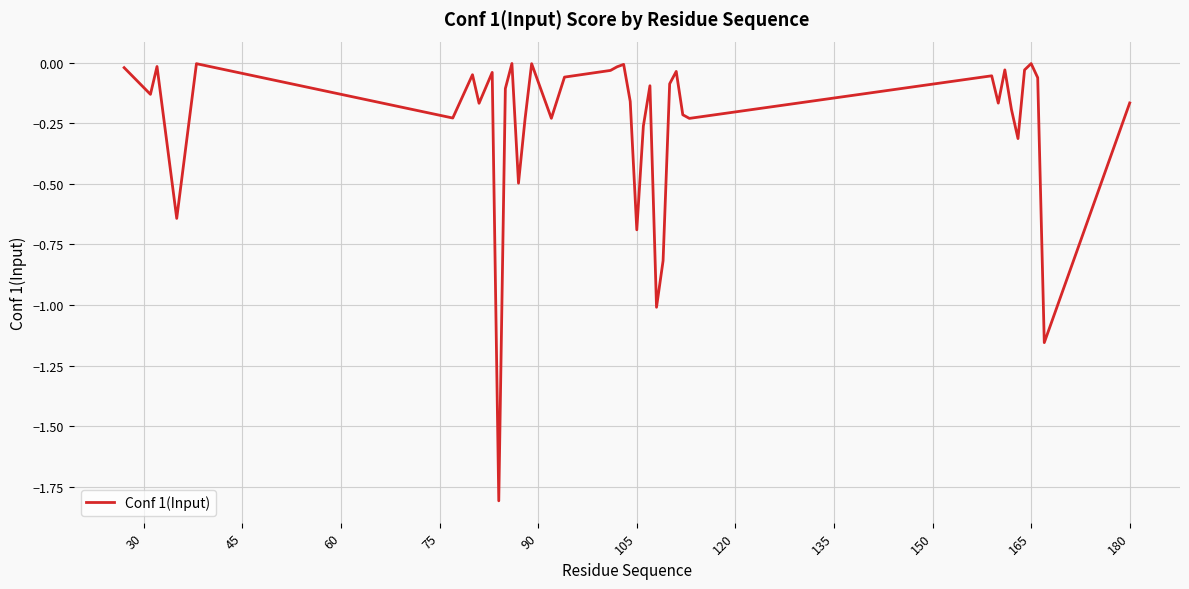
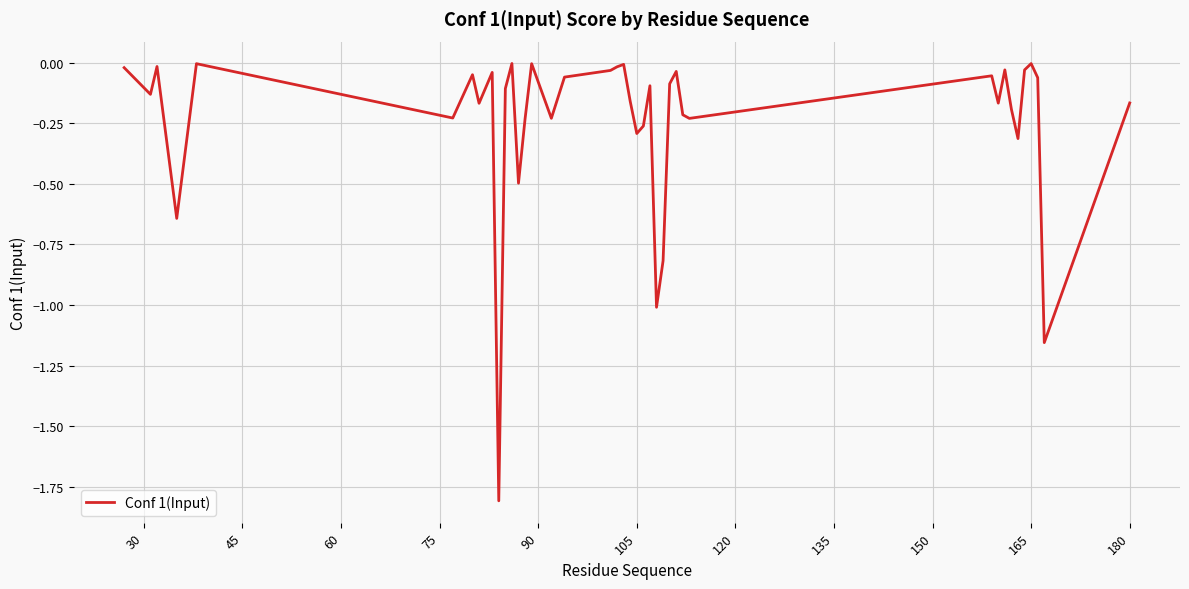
105: -0.69 -> -0.29
